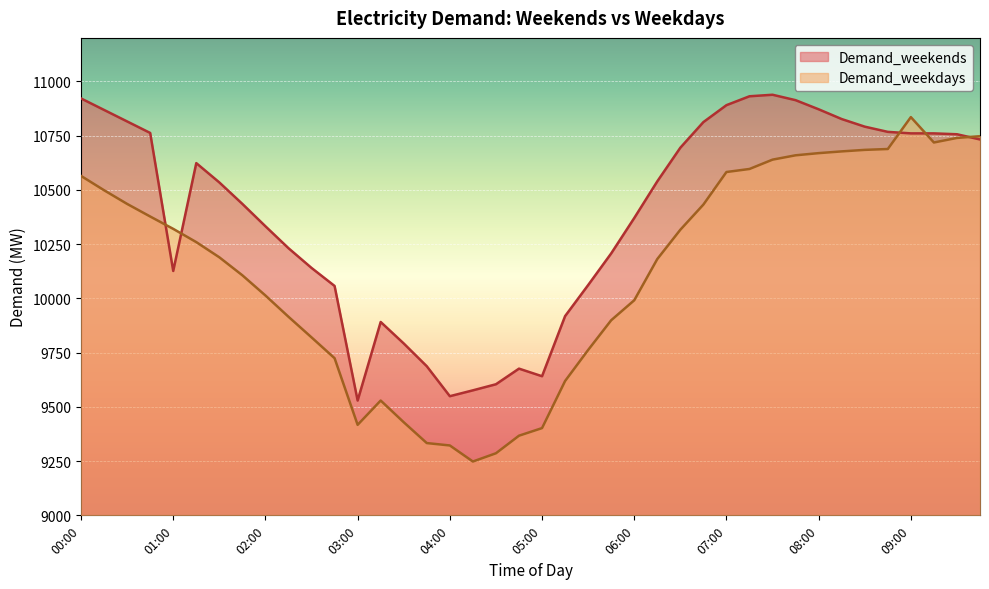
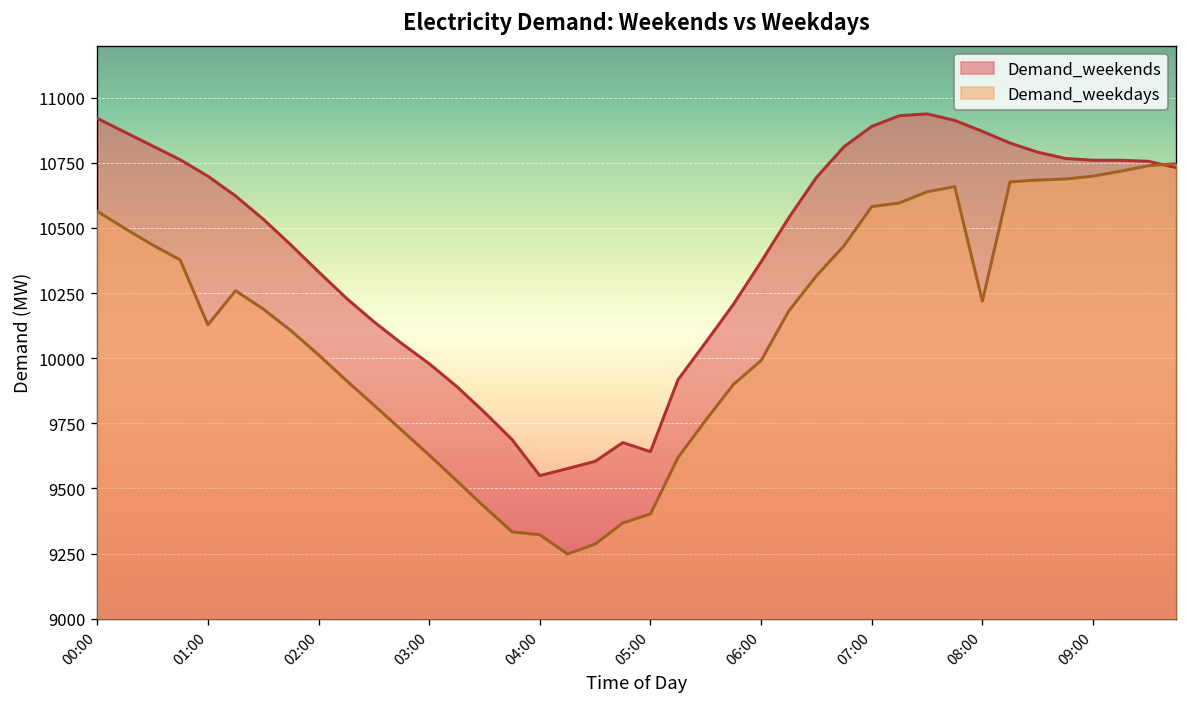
Demand_weekends, 01:00: 10130 -> 10700
Demand_weekdays, 01:00: 10320 -> 10130
Demand_weekends, 03:00: 9530 -> 9980
Demand_weekdays, 03:00: 9420 -> 9630
Demand_weekdays, 08:00: 10670 -> 10220
Demand_weekdays, 09:00: 10840 -> 10700
